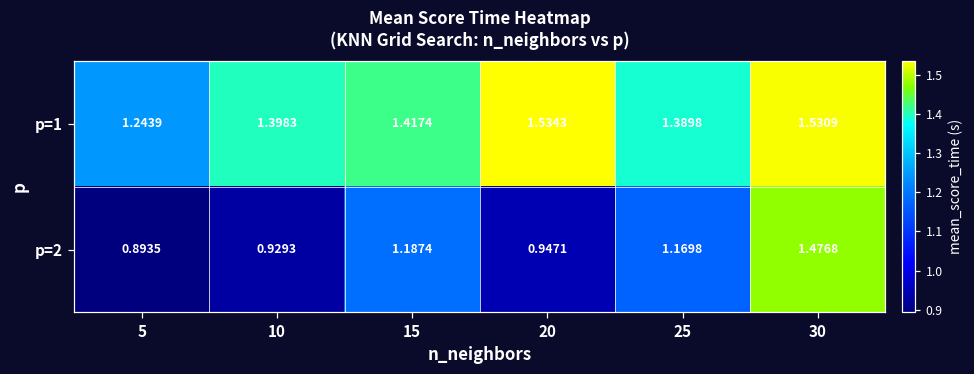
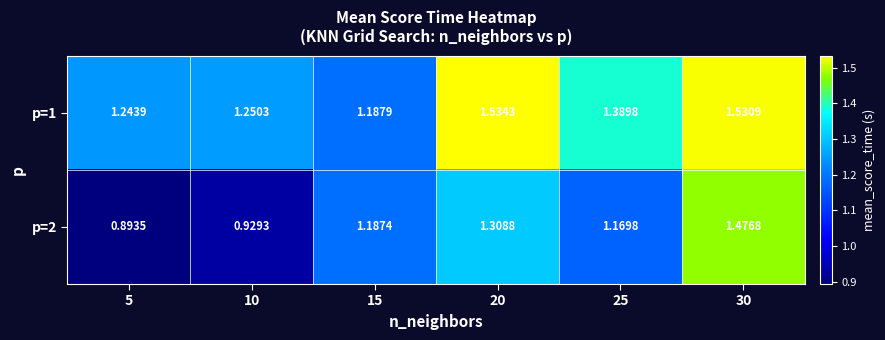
p=1, 10: 1.3983 -> 1.2503
p=1, 15: 1.4174 -> 1.1879
p=2, 20: 0.9471 -> 1.3088
